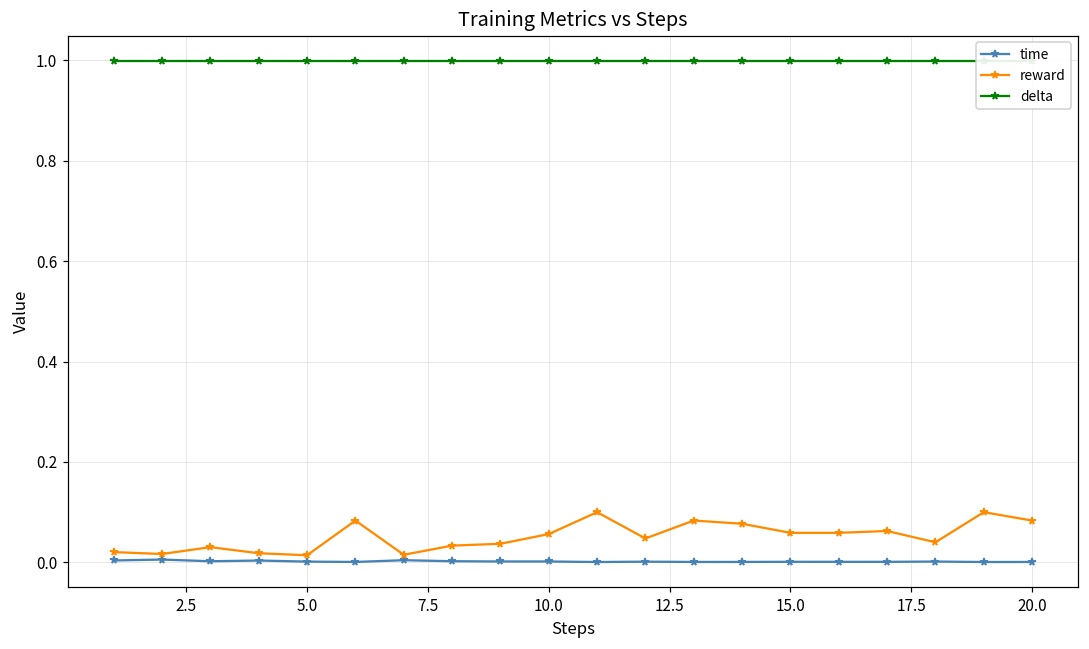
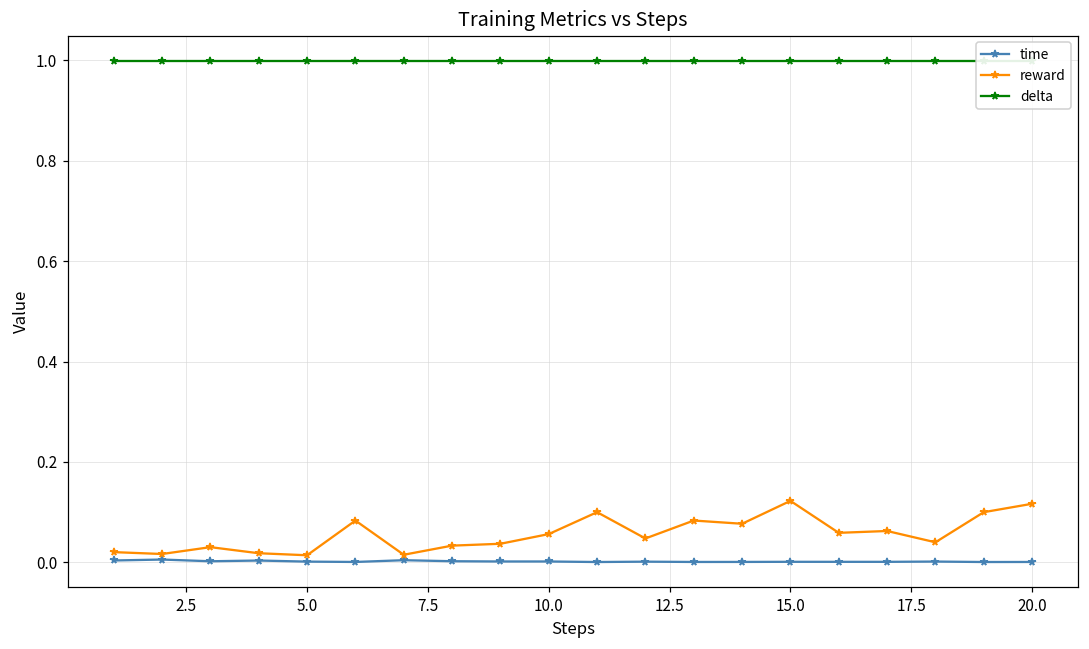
reward, 15.0: 0.06 -> 0.12
reward, 20.0: 0.08 -> 0.12
